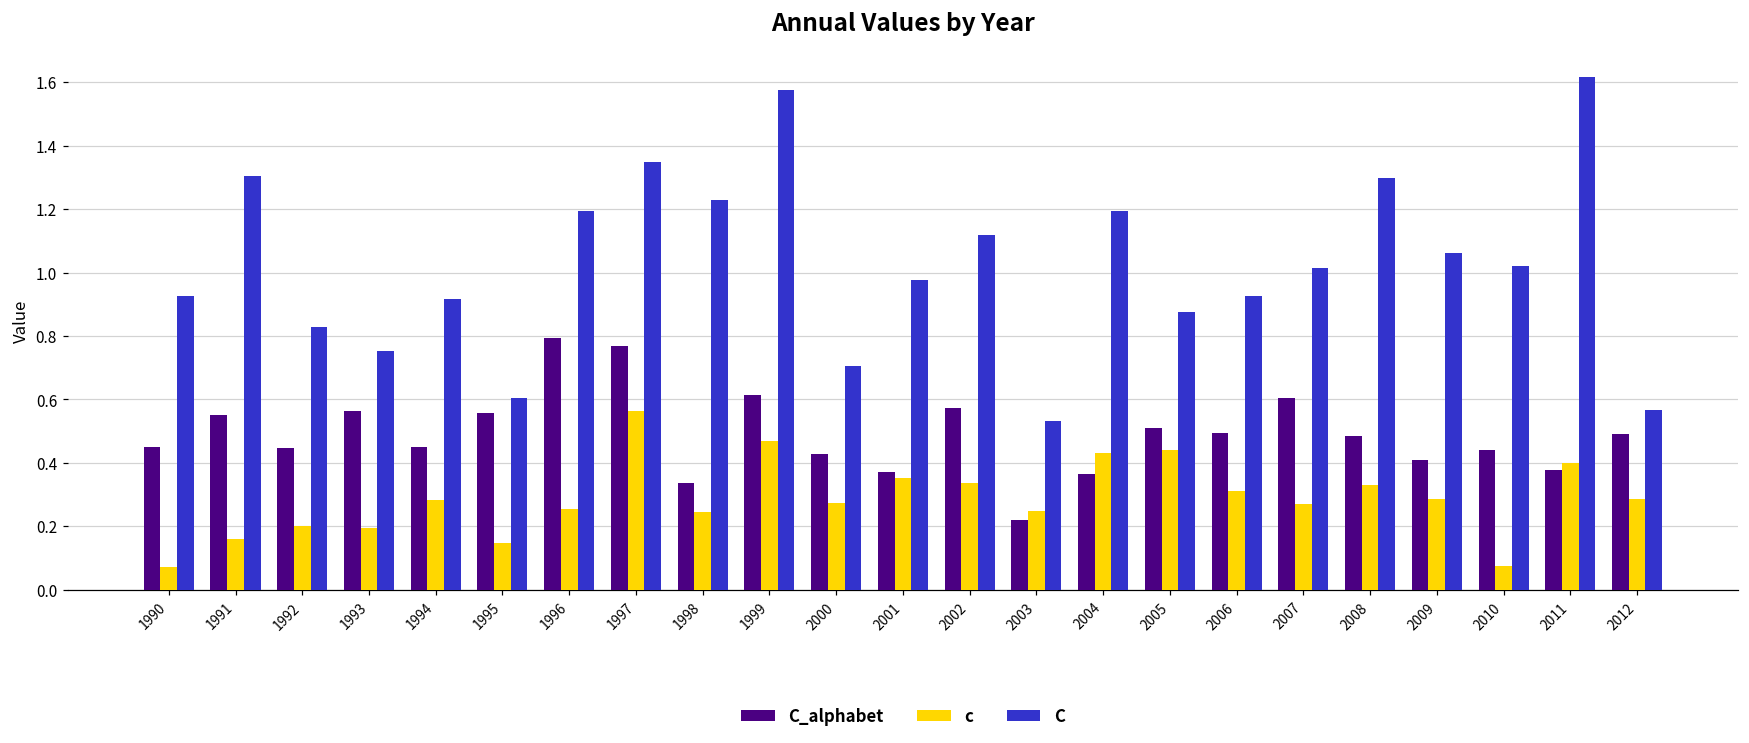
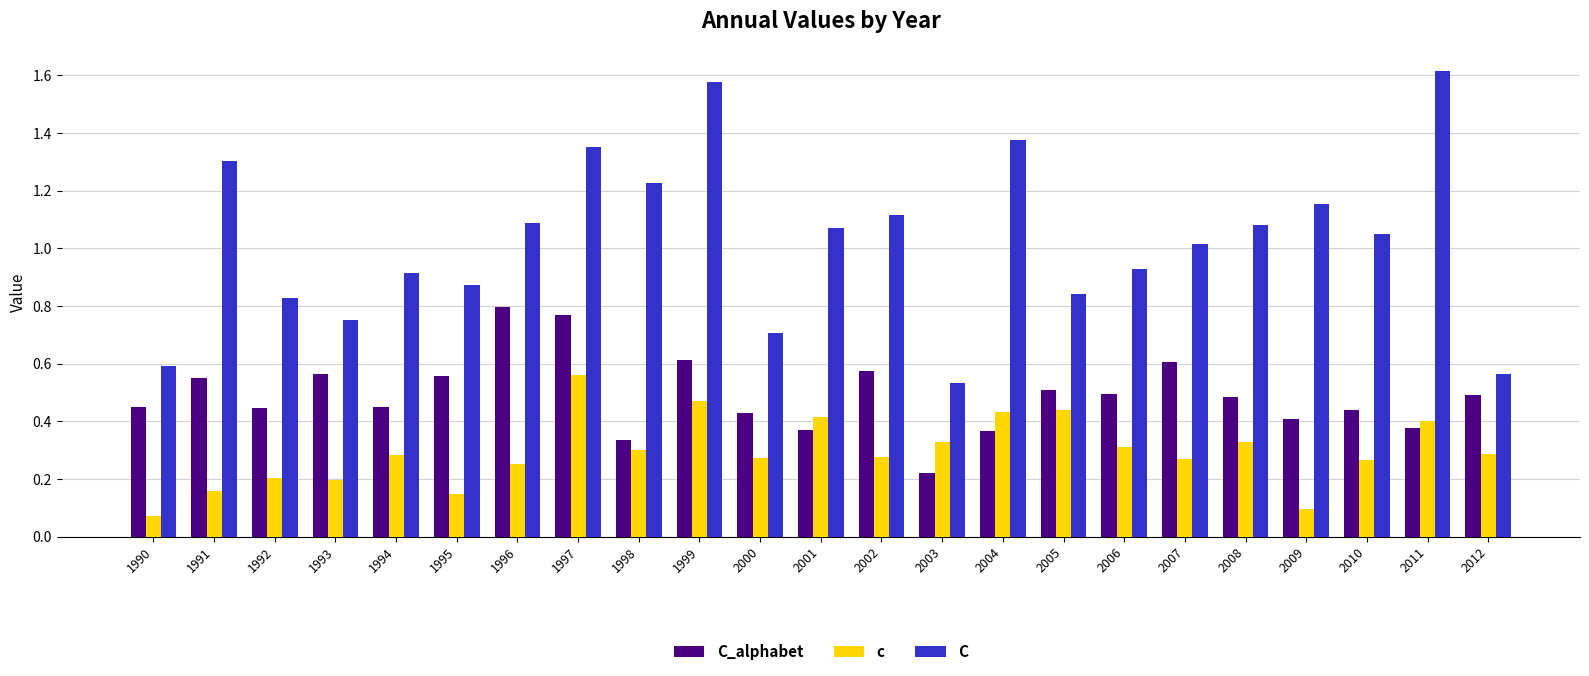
C, 1990: 0.93 -> 0.59
C, 1995: 0.61 -> 0.87
C, 1996: 1.20 -> 1.09
c, 1998: 0.25 -> 0.30
c, 2001: 0.35 -> 0.42
C, 2001: 0.98 -> 1.07
c, 2002: 0.34 -> 0.28
c, 2003: 0.25 -> 0.33
C, 2004: 1.19 -> 1.38
C, 2005: 0.88 -> 0.84
C, 2008: 1.30 -> 1.08
c, 2009: 0.29 -> 0.10
C, 2009: 1.06 -> 1.15
c, 2010: 0.07 -> 0.27
C, 2010: 1.02 -> 1.05
